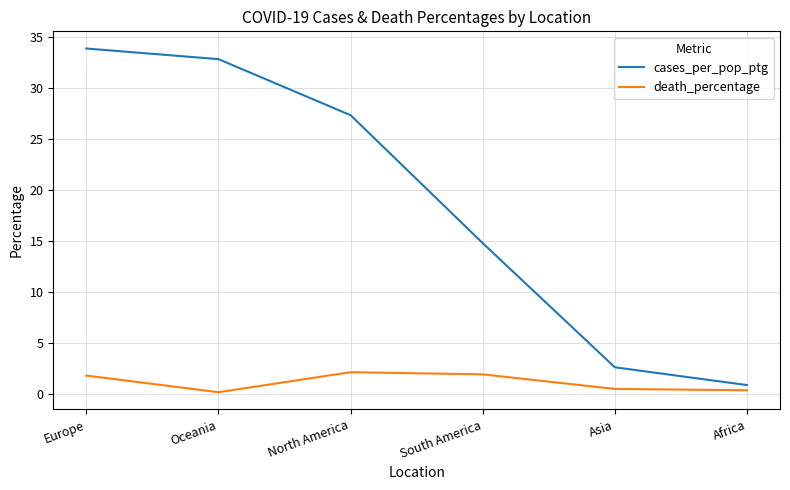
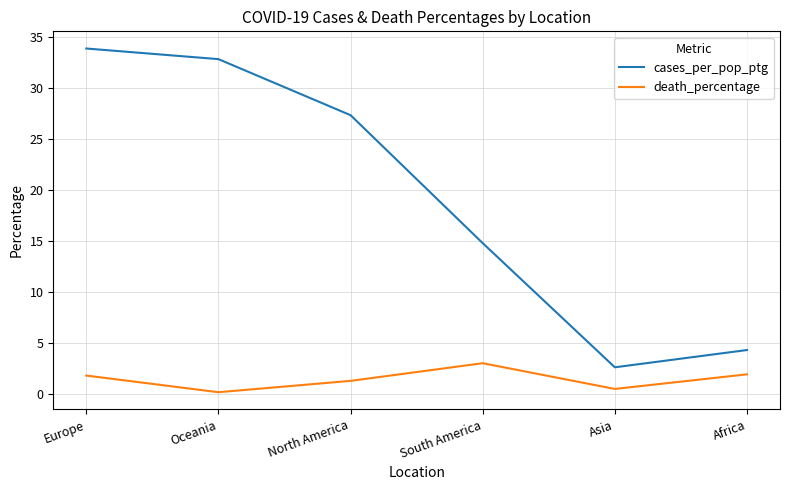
death_percentage, North America: 2.2 -> 1.3
death_percentage, South America: 2.0 -> 3.1
cases_per_pop_ptg, Africa: 0.9 -> 4.4
death_percentage, Africa: 0.4 -> 2.0
